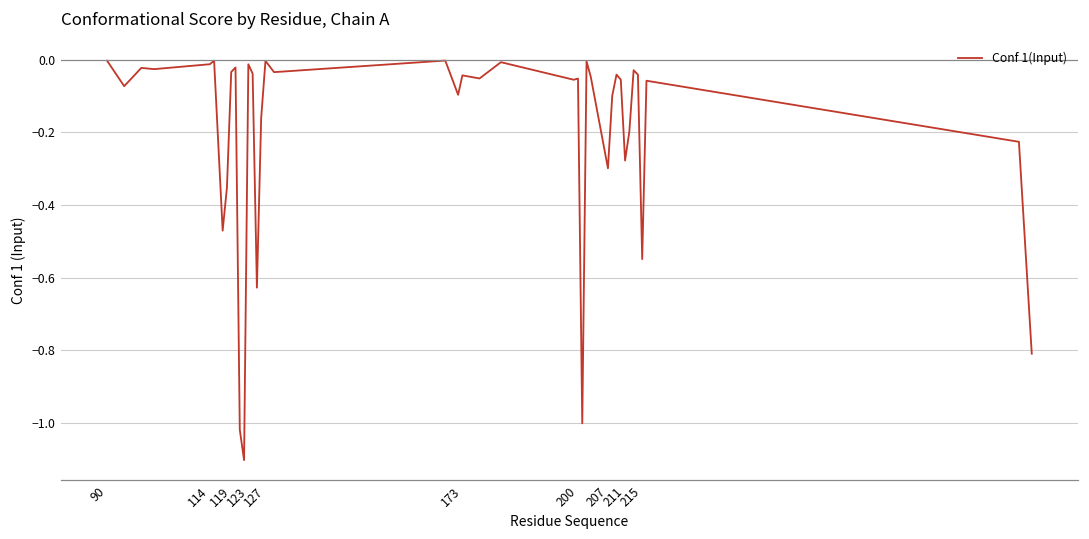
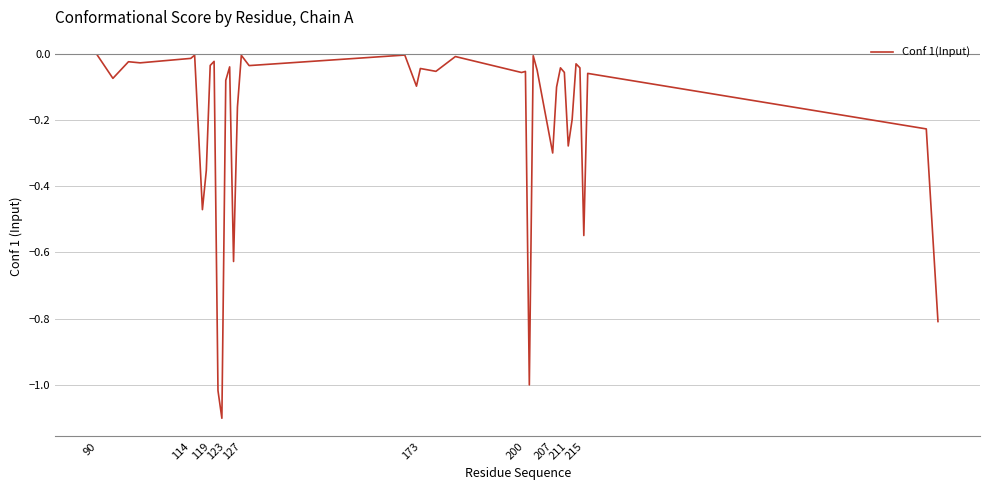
123: -0.01 -> -0.08
